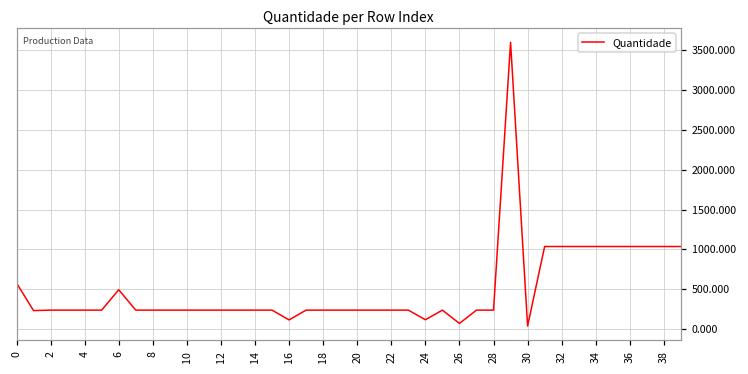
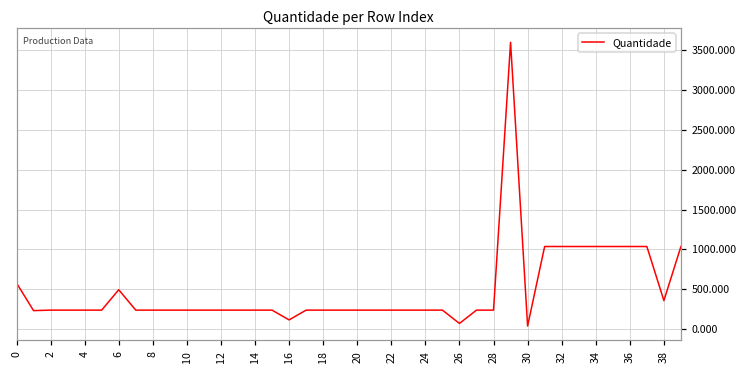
24: 100 -> 200
38: 1000 -> 400
